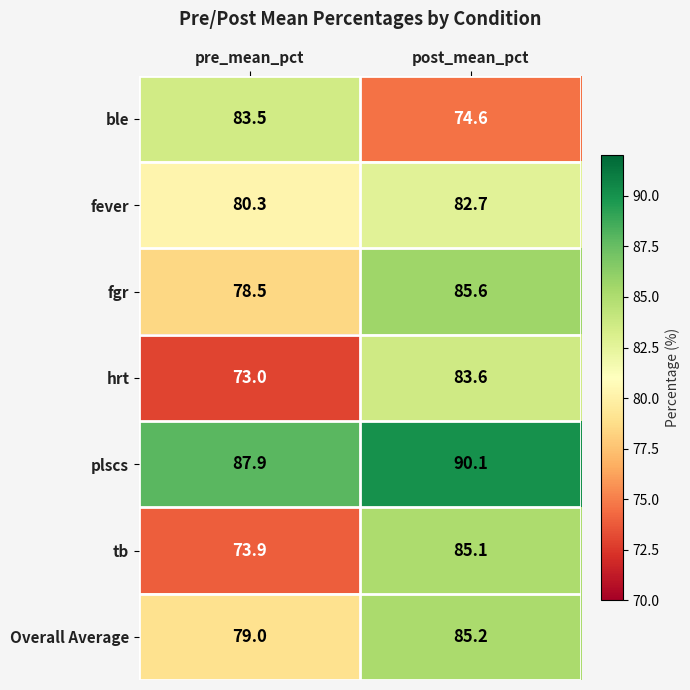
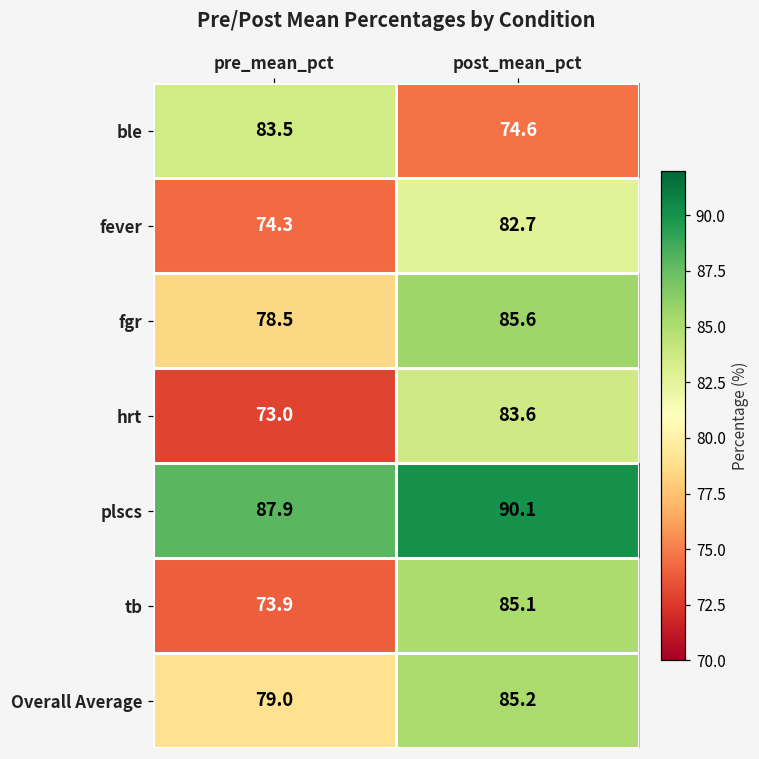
fever, pre_mean_pct: 80.3 -> 74.3
